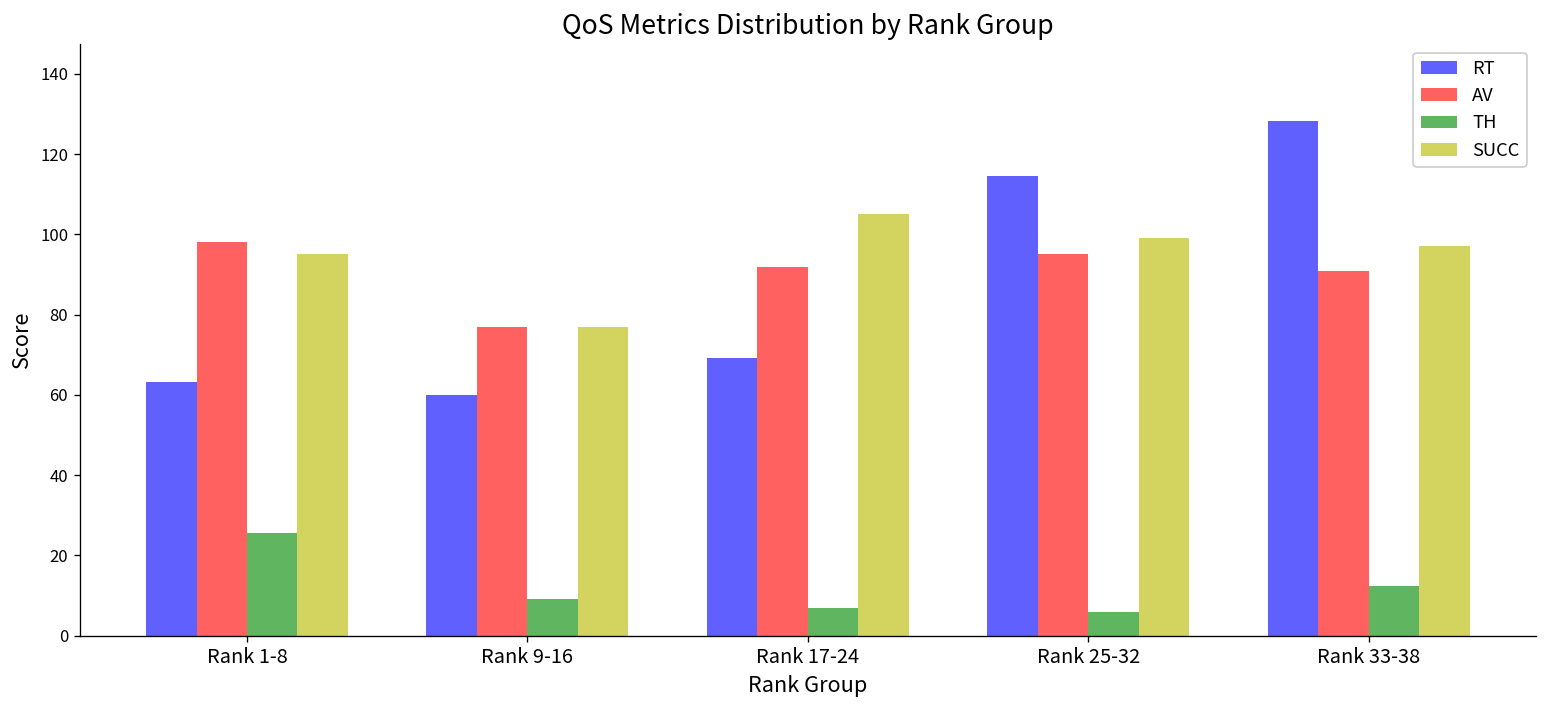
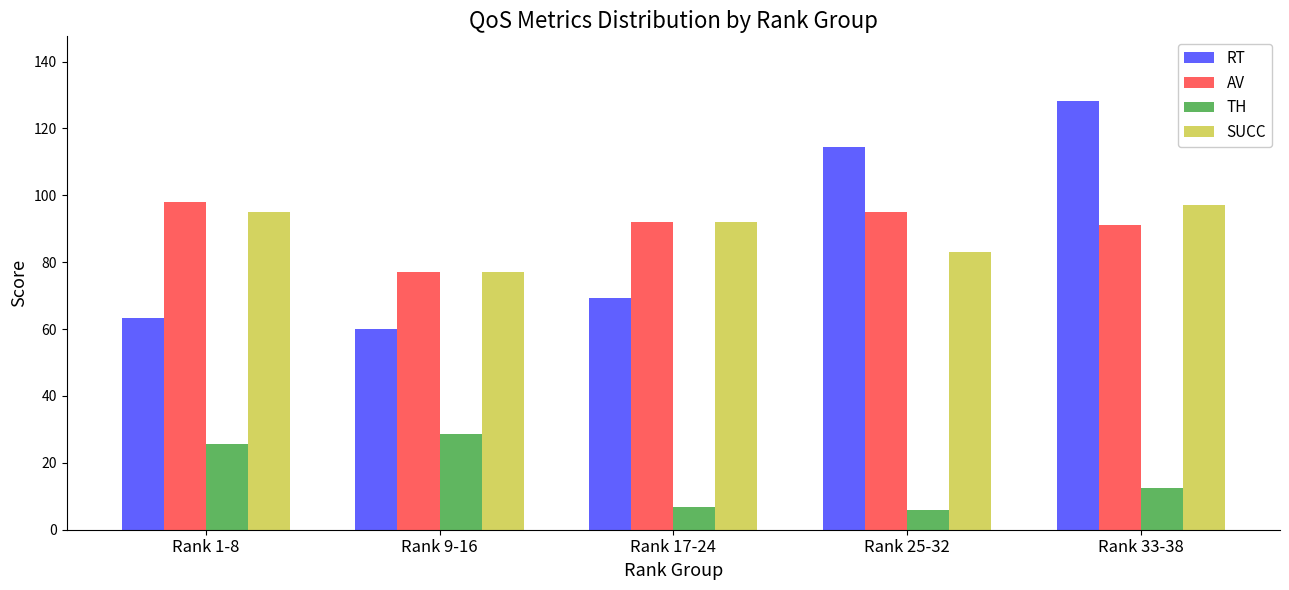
TH, Rank 9-16: 9 -> 29
SUCC, Rank 17-24: 105 -> 92
SUCC, Rank 25-32: 99 -> 83
